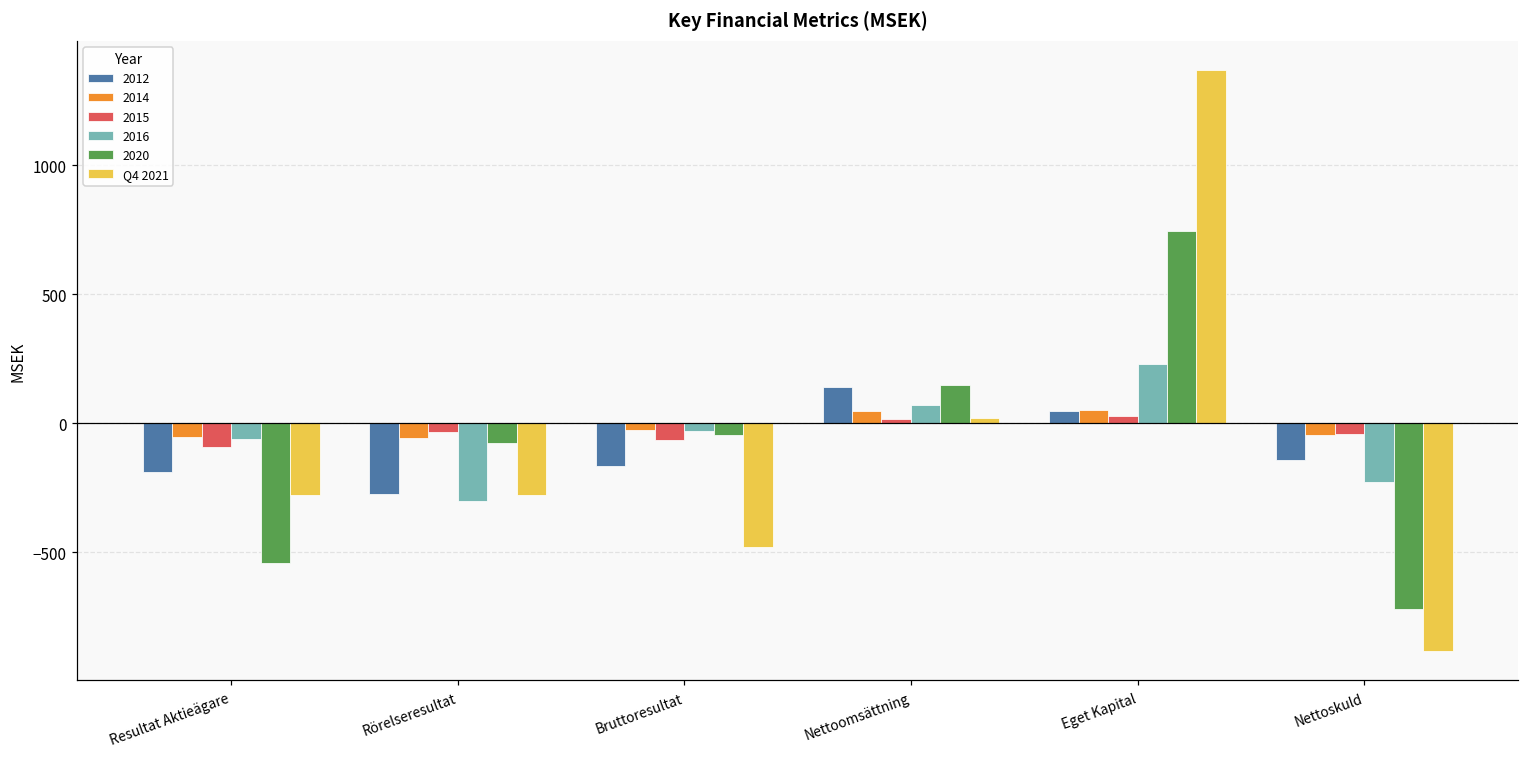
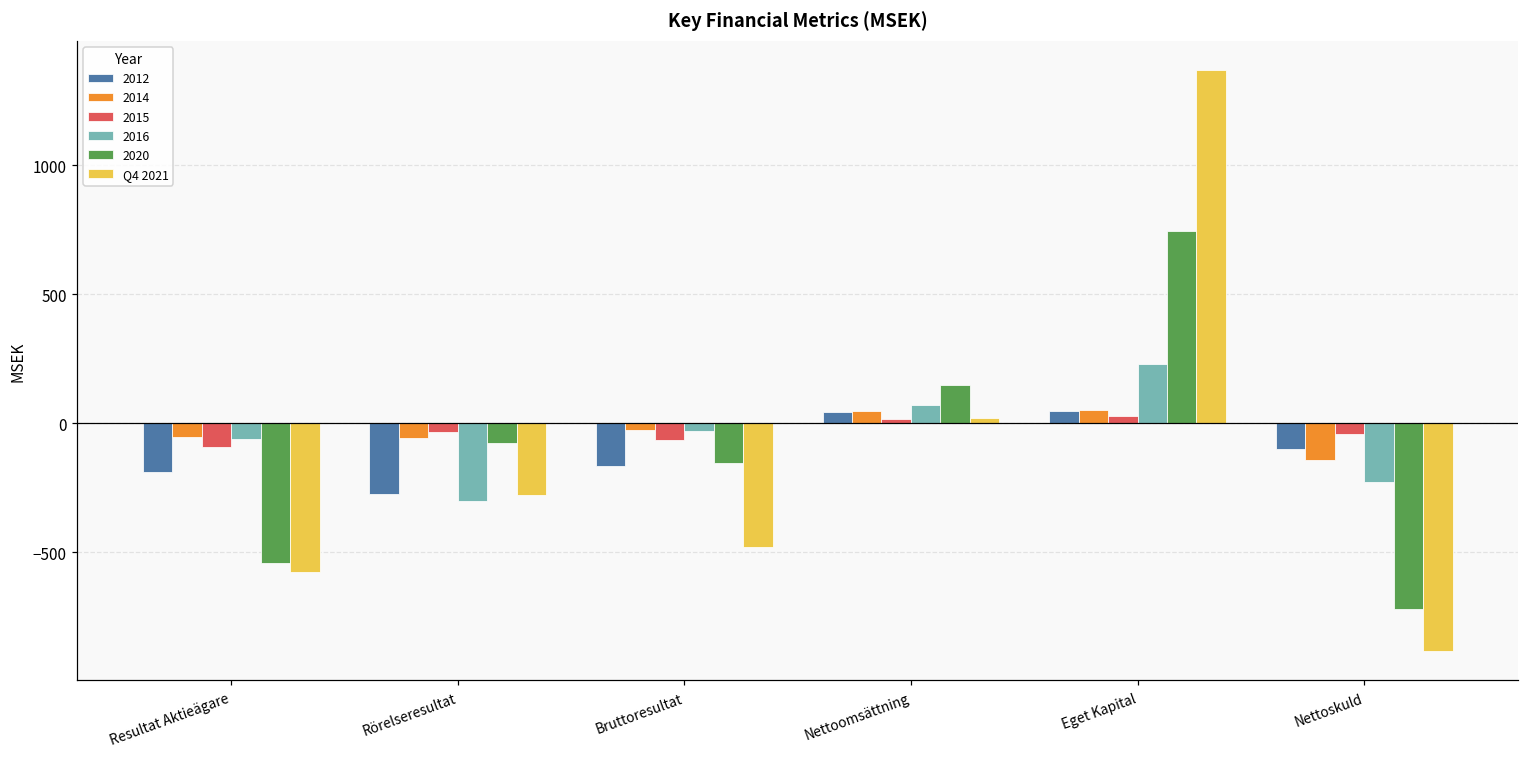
Q4 2021, Resultat Aktieägare: -280 -> -580
2020, Bruttoresultat: -40 -> -150
2012, Nettoomsättning: 140 -> 40
2012, Nettoskuld: -140 -> -100
2014, Nettoskuld: -50 -> -140
